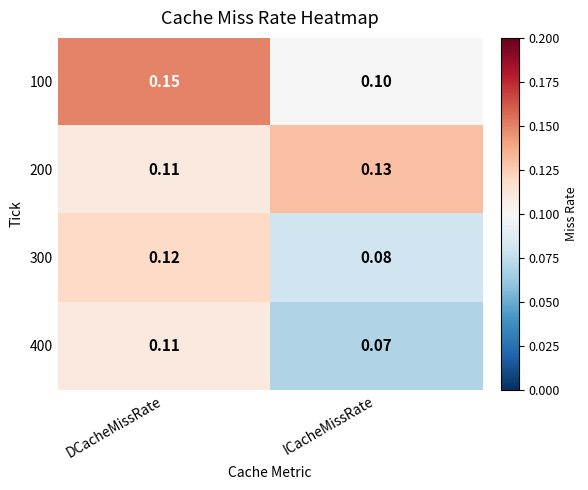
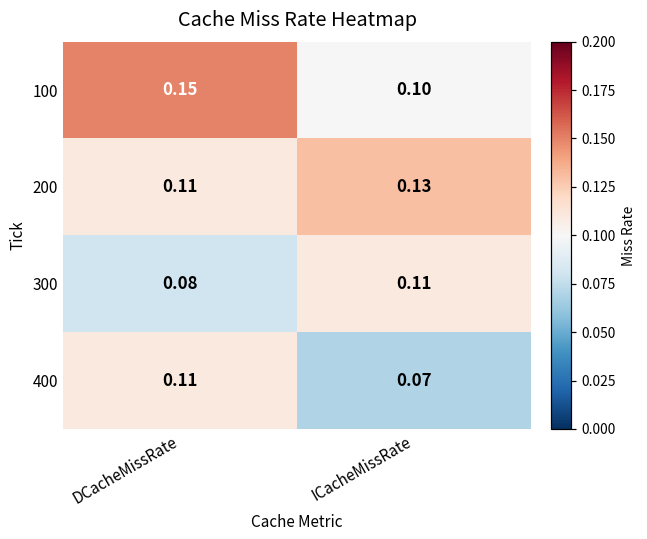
300, DCacheMissRate: 0.12 -> 0.08
300, ICacheMissRate: 0.08 -> 0.11
